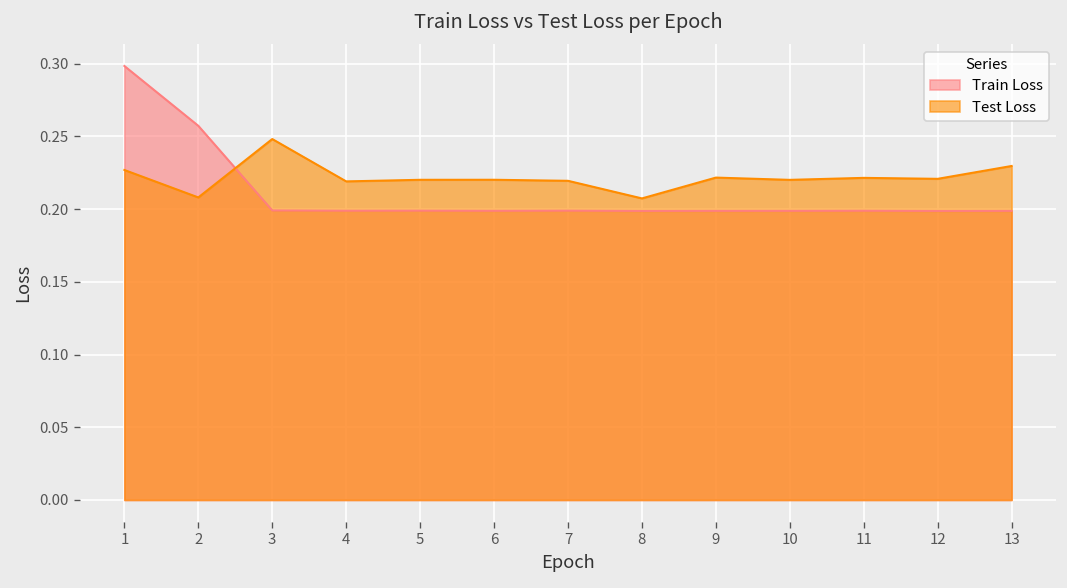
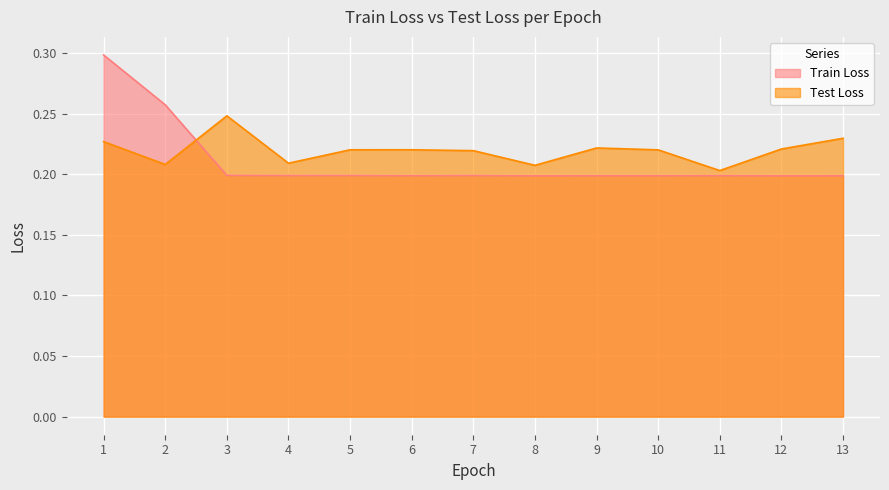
Test Loss, 4: 0.219 -> 0.209
Test Loss, 11: 0.221 -> 0.203
